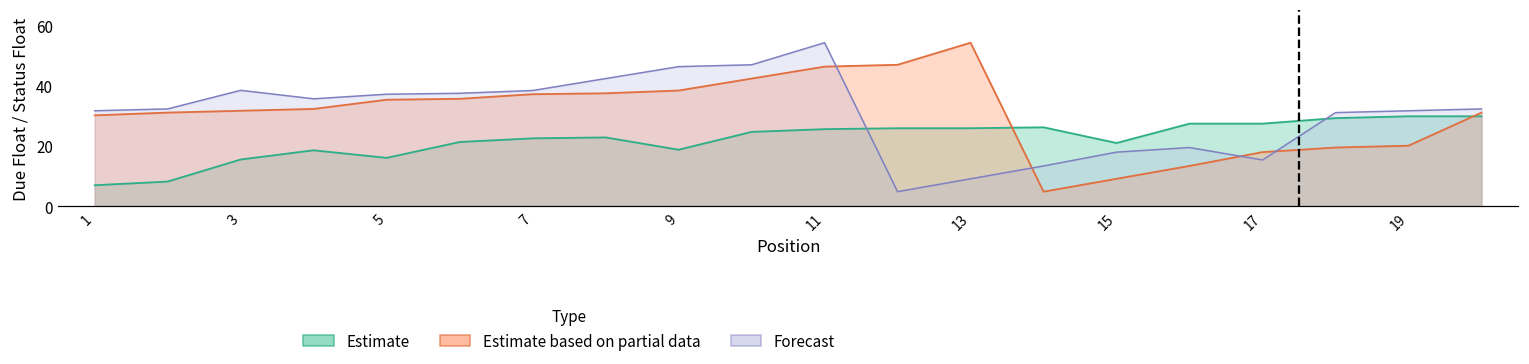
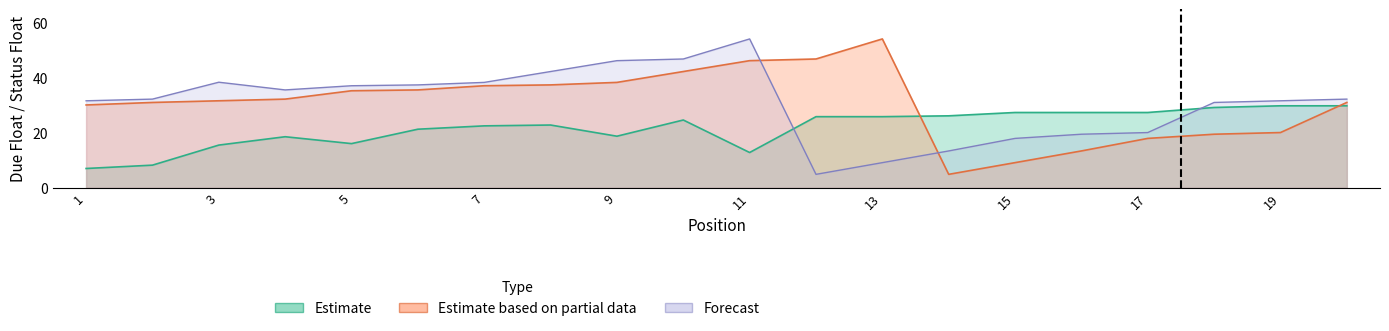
Estimate, 11: 26 -> 13
Estimate, 15: 21 -> 27
Forecast, 17: 15 -> 20
